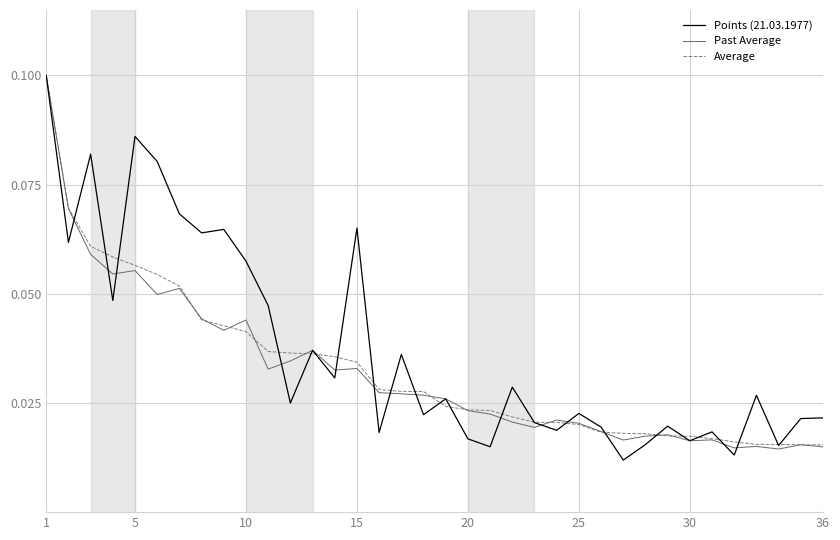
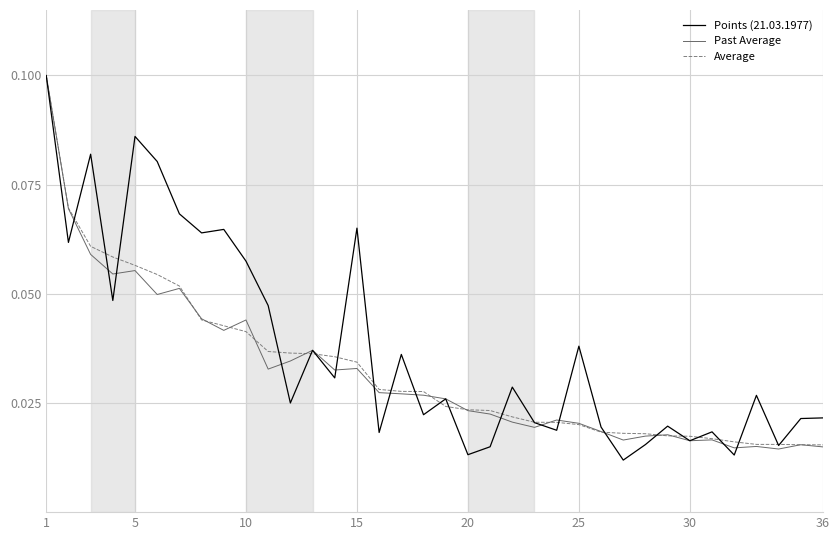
Points (21.03.1977), 20: 0.017 -> 0.013
Points (21.03.1977), 25: 0.023 -> 0.038
